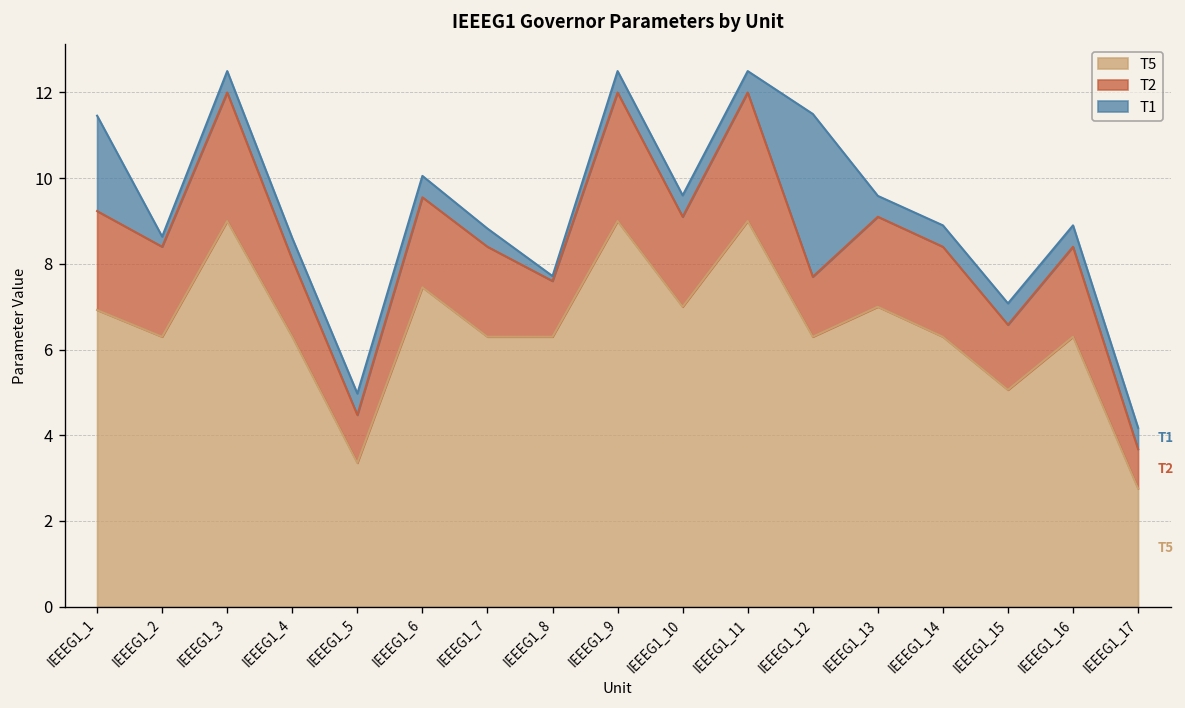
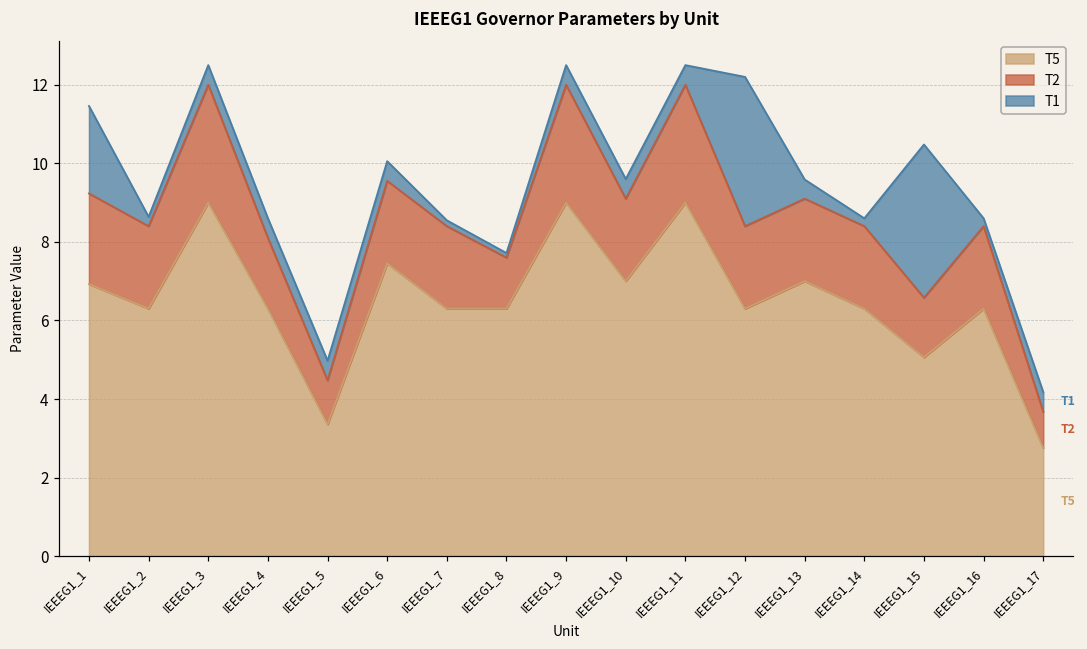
T1, IEEEG1_7: 0.4 -> 0.1
T2, IEEEG1_12: 1.4 -> 2.1
T1, IEEEG1_14: 0.5 -> 0.2
T1, IEEEG1_15: 0.5 -> 3.9
T1, IEEEG1_16: 0.5 -> 0.2
